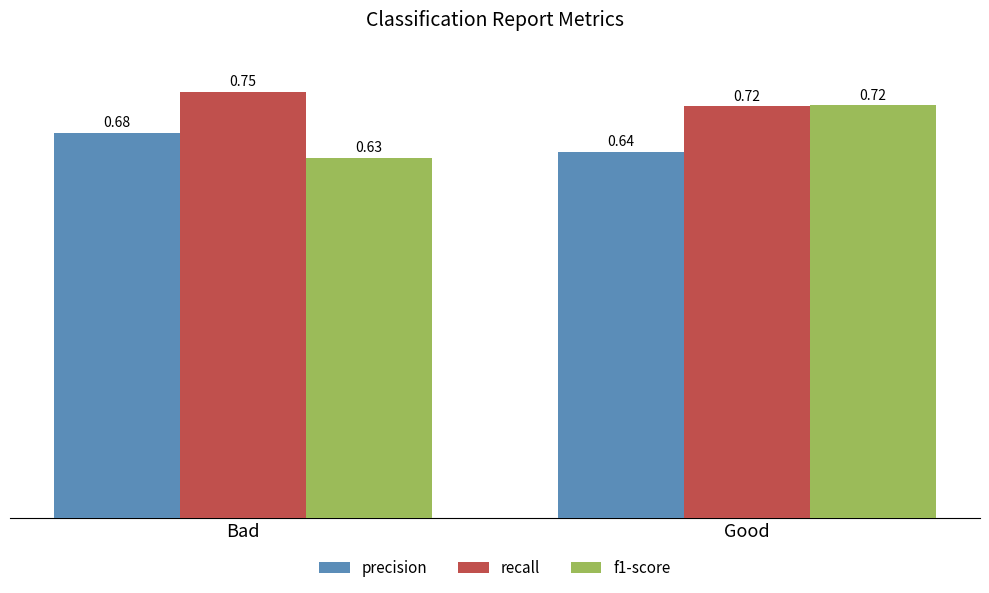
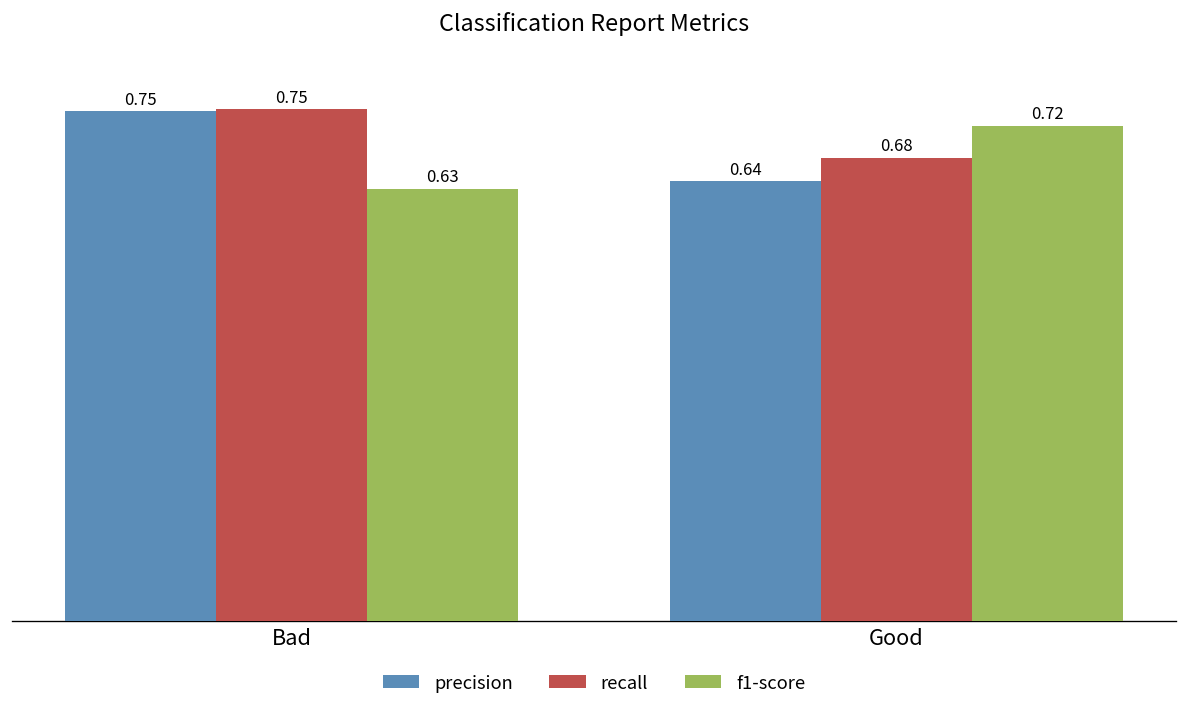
precision, Bad: 0.68 -> 0.75
recall, Good: 0.72 -> 0.68
